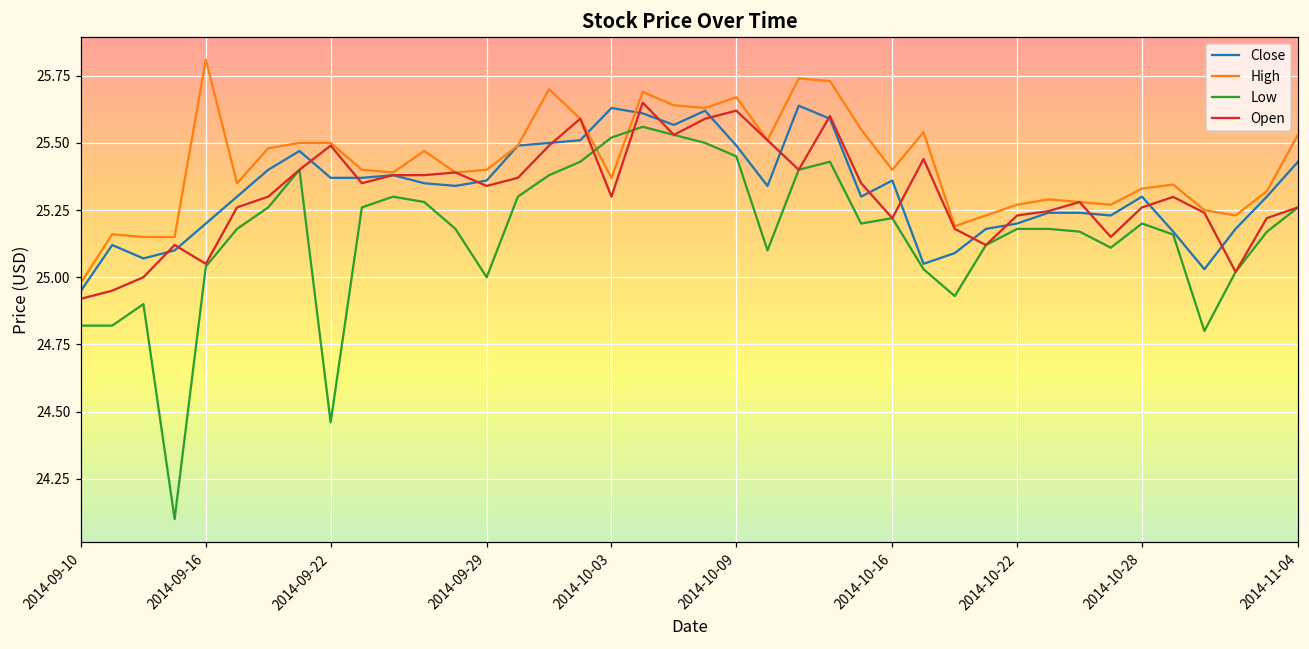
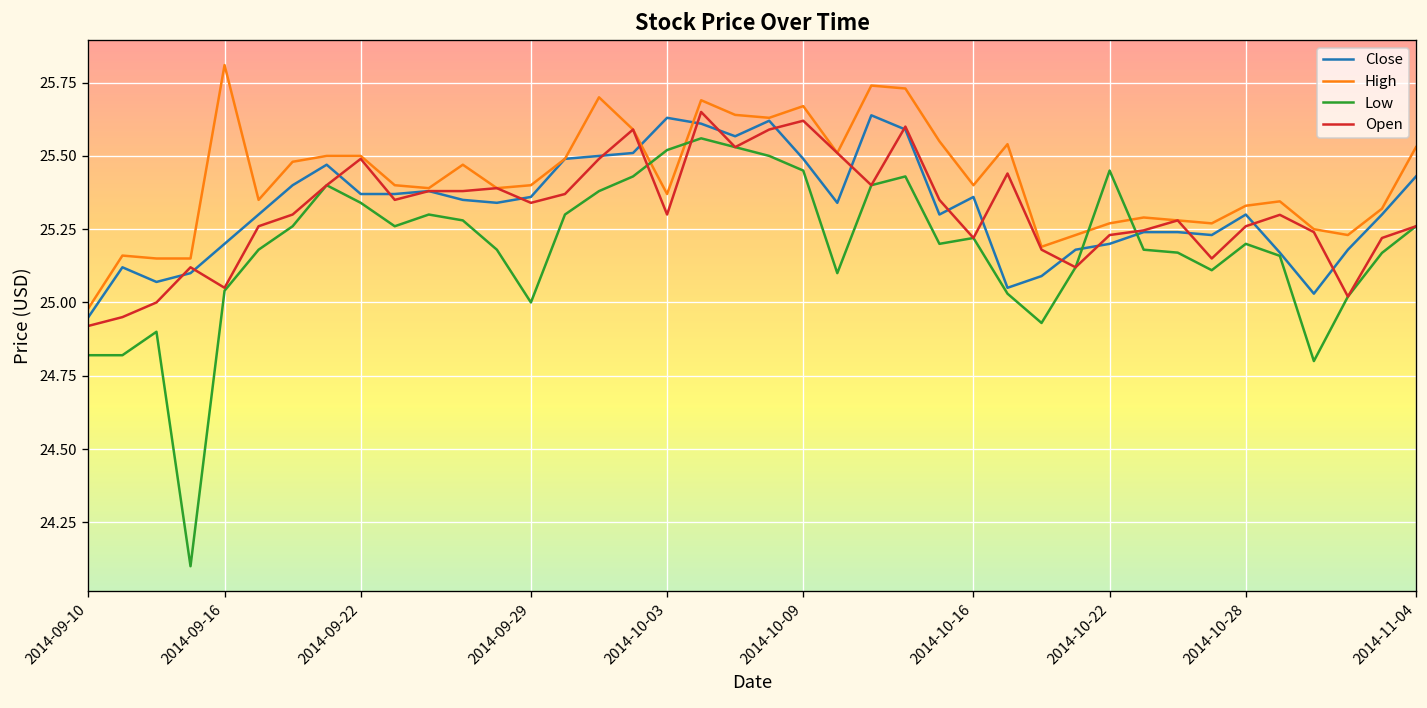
Low, 2014-09-22: 24.46 -> 25.34
Low, 2014-10-22: 25.18 -> 25.45
